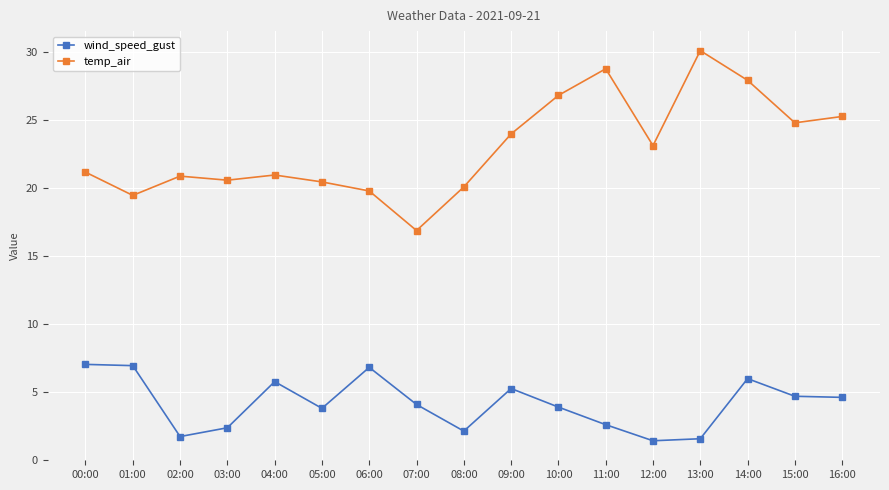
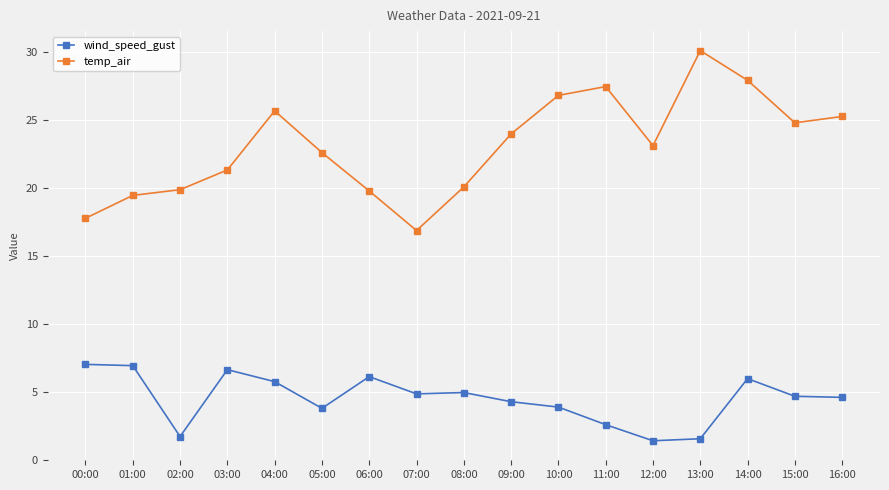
temp_air, 00:00: 21.2 -> 17.8
temp_air, 02:00: 20.9 -> 19.9
wind_speed_gust, 03:00: 2.4 -> 6.6
temp_air, 03:00: 20.6 -> 21.3
temp_air, 04:00: 21.0 -> 25.7
temp_air, 05:00: 20.5 -> 22.6
wind_speed_gust, 06:00: 6.8 -> 6.1
wind_speed_gust, 07:00: 4.1 -> 4.8
wind_speed_gust, 08:00: 2.1 -> 4.9
wind_speed_gust, 09:00: 5.2 -> 4.3
temp_air, 11:00: 28.8 -> 27.5
